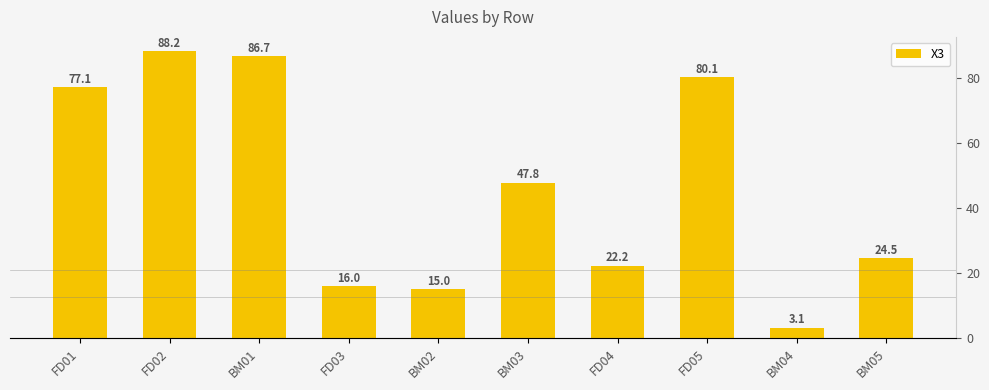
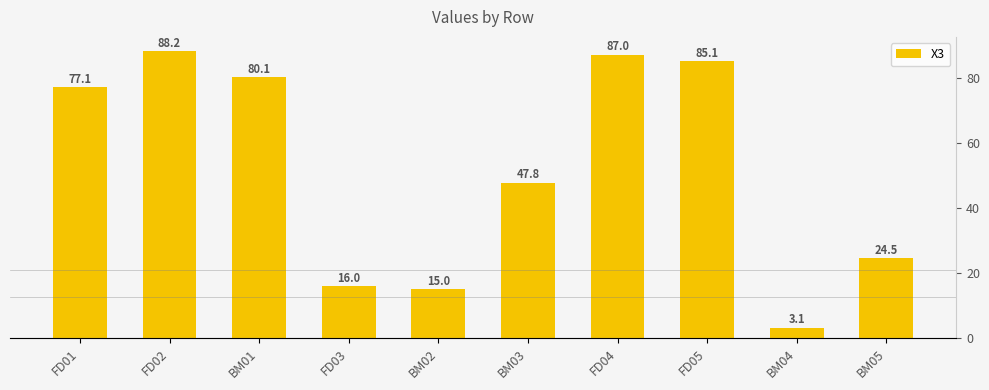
BM01: 86.7 -> 80.1
FD04: 22.2 -> 87.0
FD05: 80.1 -> 85.1
